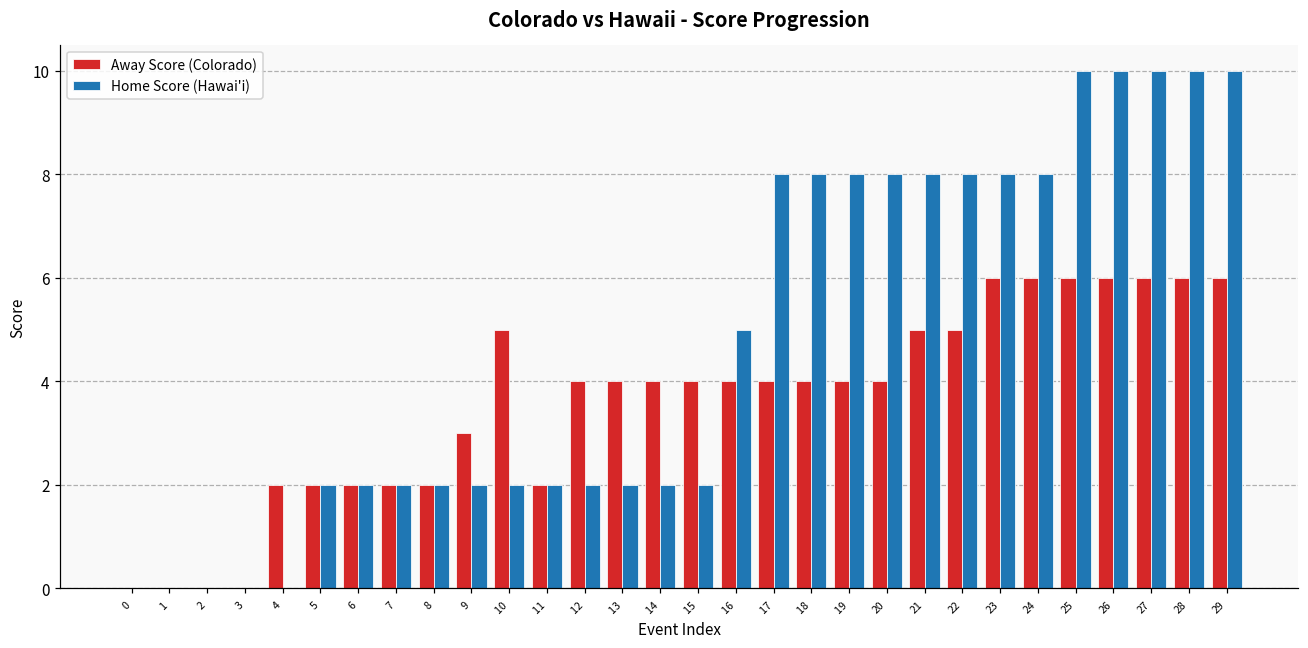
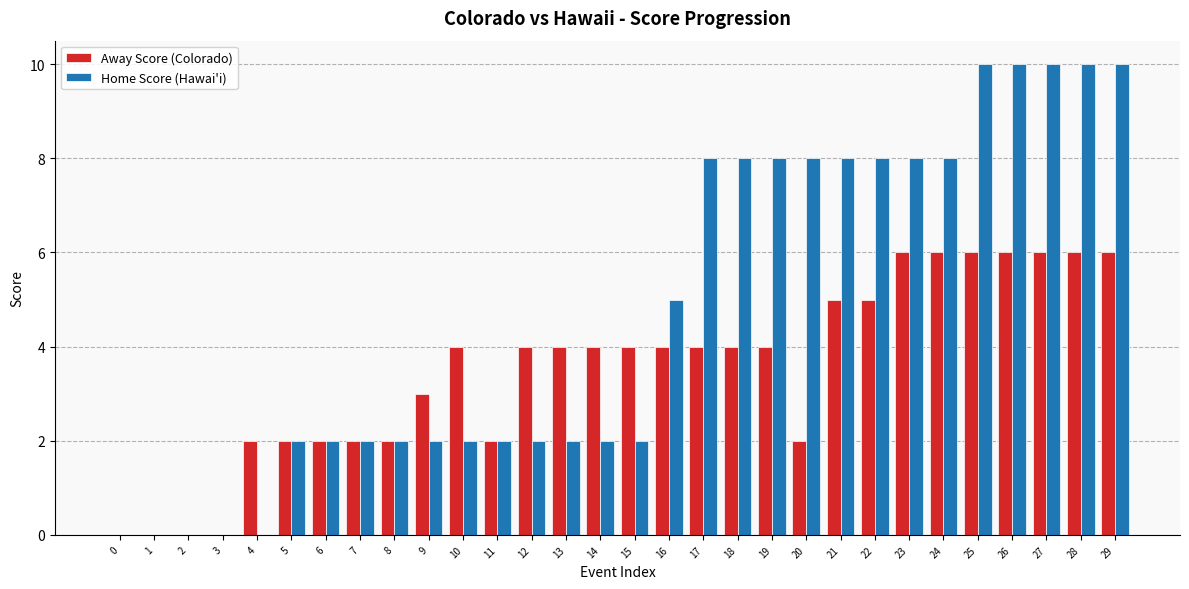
Away Score (Colorado), 10: 5 -> 4
Away Score (Colorado), 20: 4 -> 2
